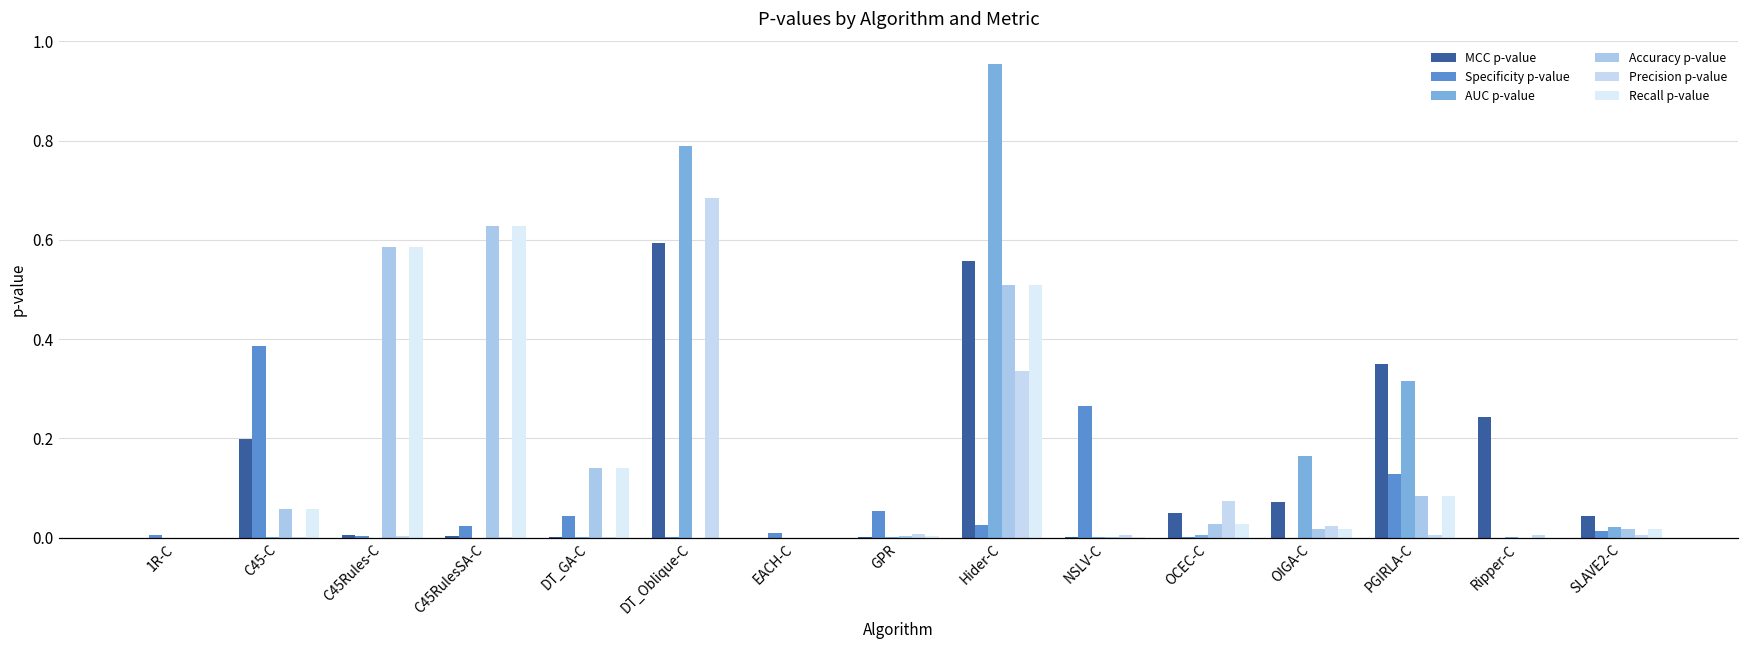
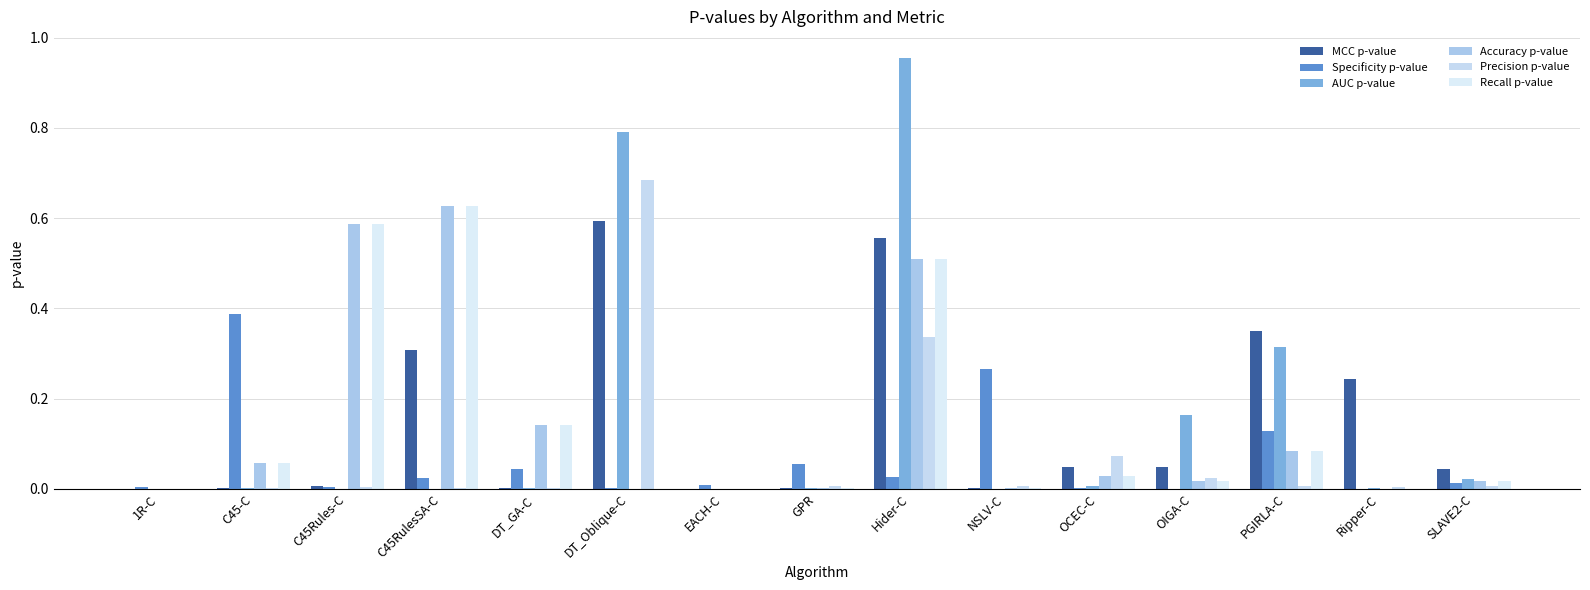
MCC p-value, C45-C: 0.20 -> 0.00
MCC p-value, C45RulesSA-C: 0.00 -> 0.31
MCC p-value, OIGA-C: 0.07 -> 0.05
